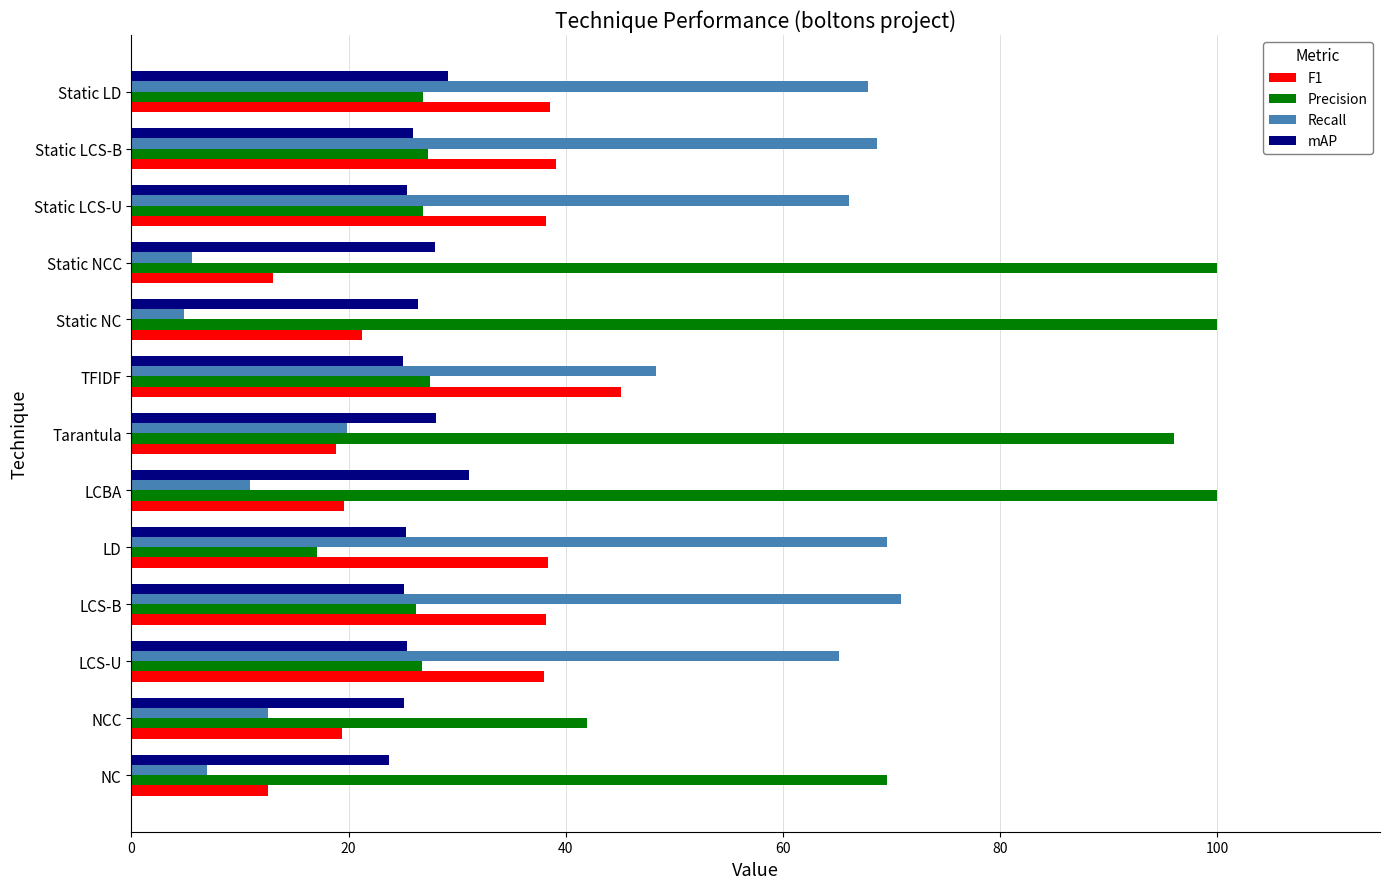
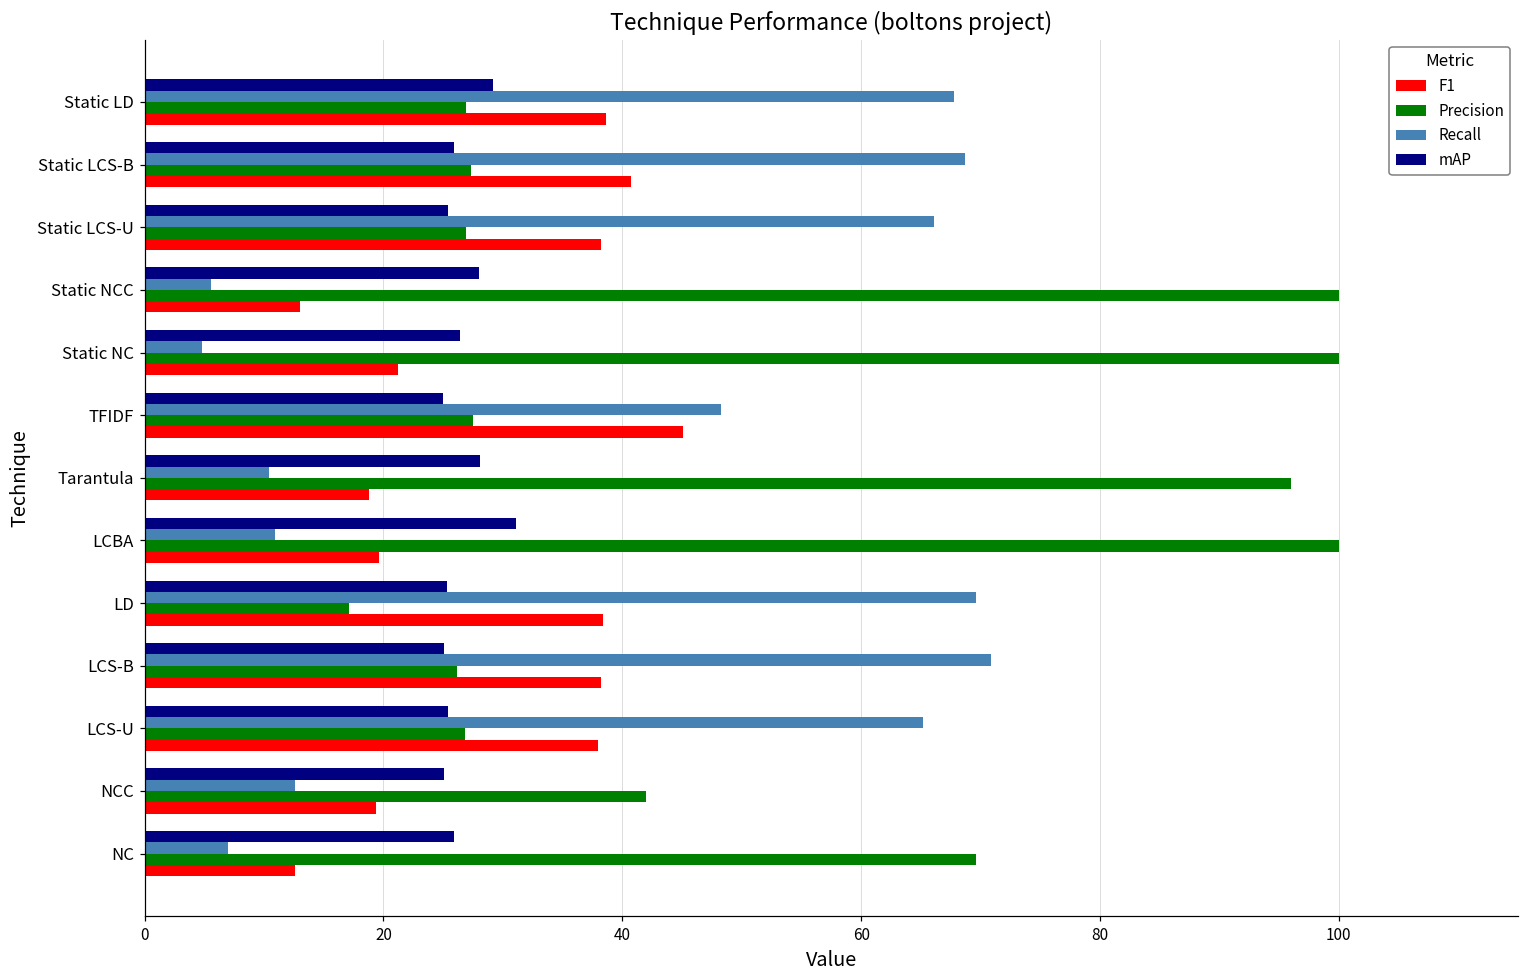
F1, Static LCS-B: 39.1 -> 40.7
Recall, Tarantula: 19.9 -> 10.4
mAP, NC: 23.7 -> 25.9
